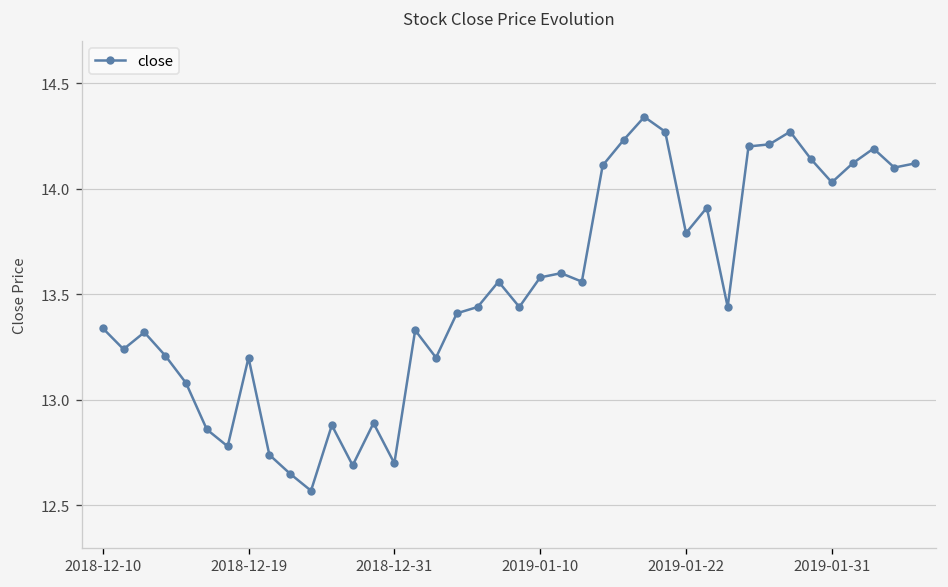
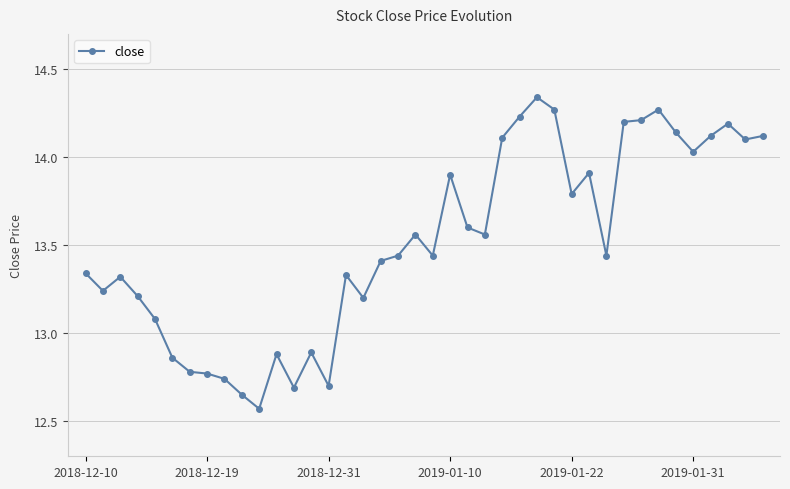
2018-12-19: 13.20 -> 12.77
2019-01-10: 13.58 -> 13.90
